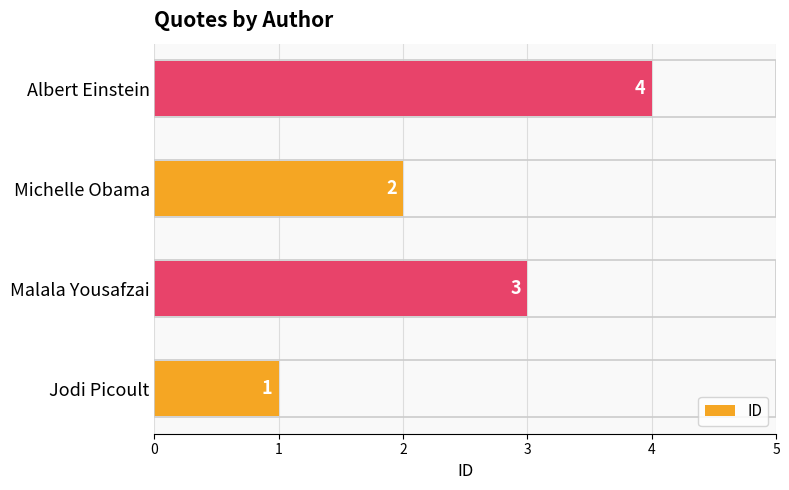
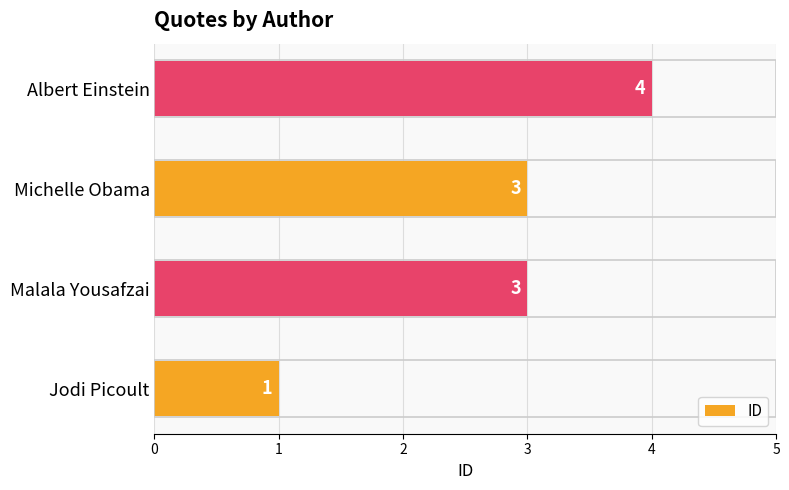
Michelle Obama: 2 -> 3
